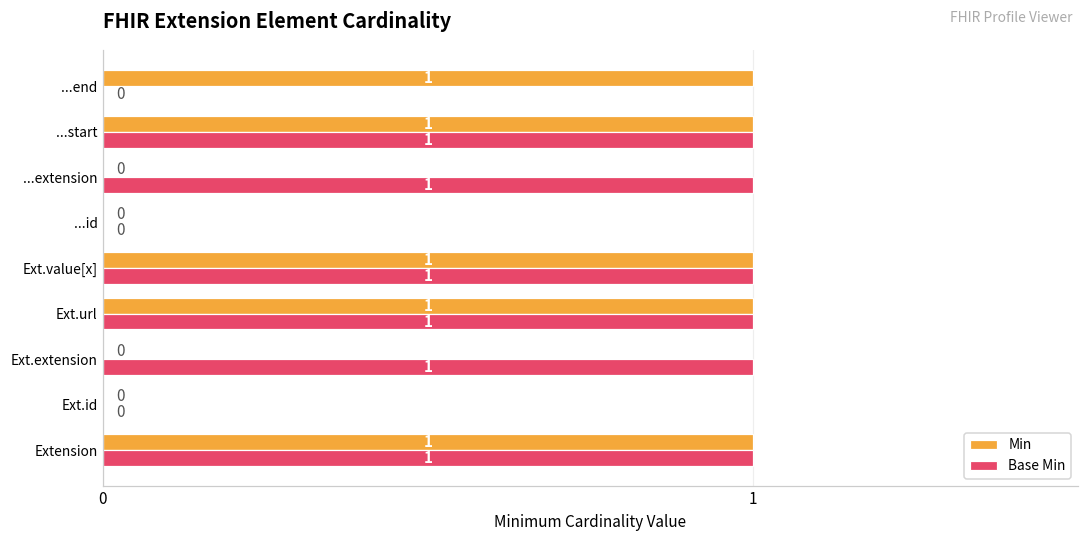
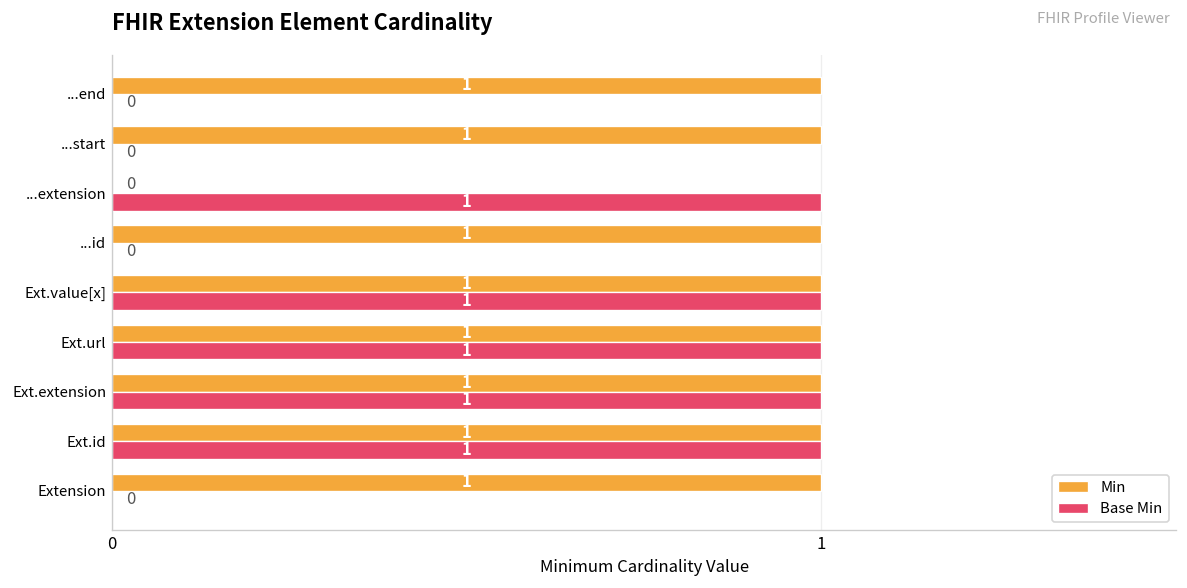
Base Min, ...start: 1 -> 0
Min, ...id: 0 -> 1
Min, Ext.extension: 0 -> 1
Min, Ext.id: 0 -> 1
Base Min, Ext.id: 0 -> 1
Base Min, Extension: 1 -> 0
